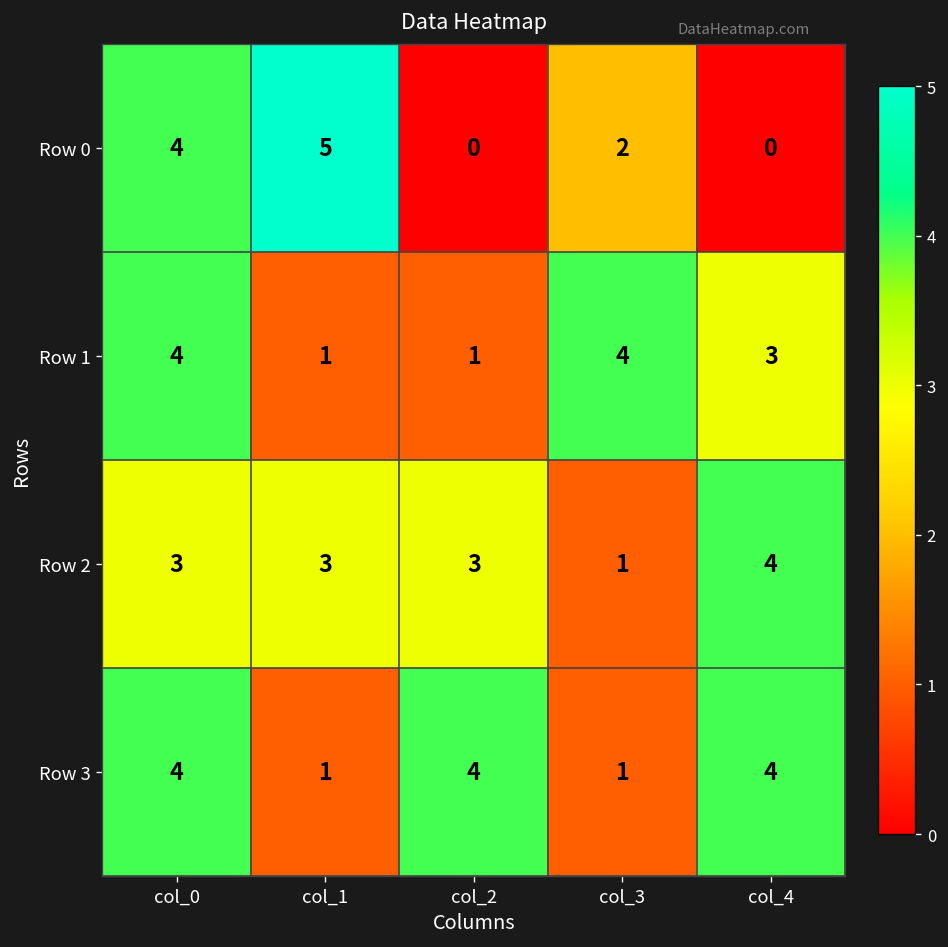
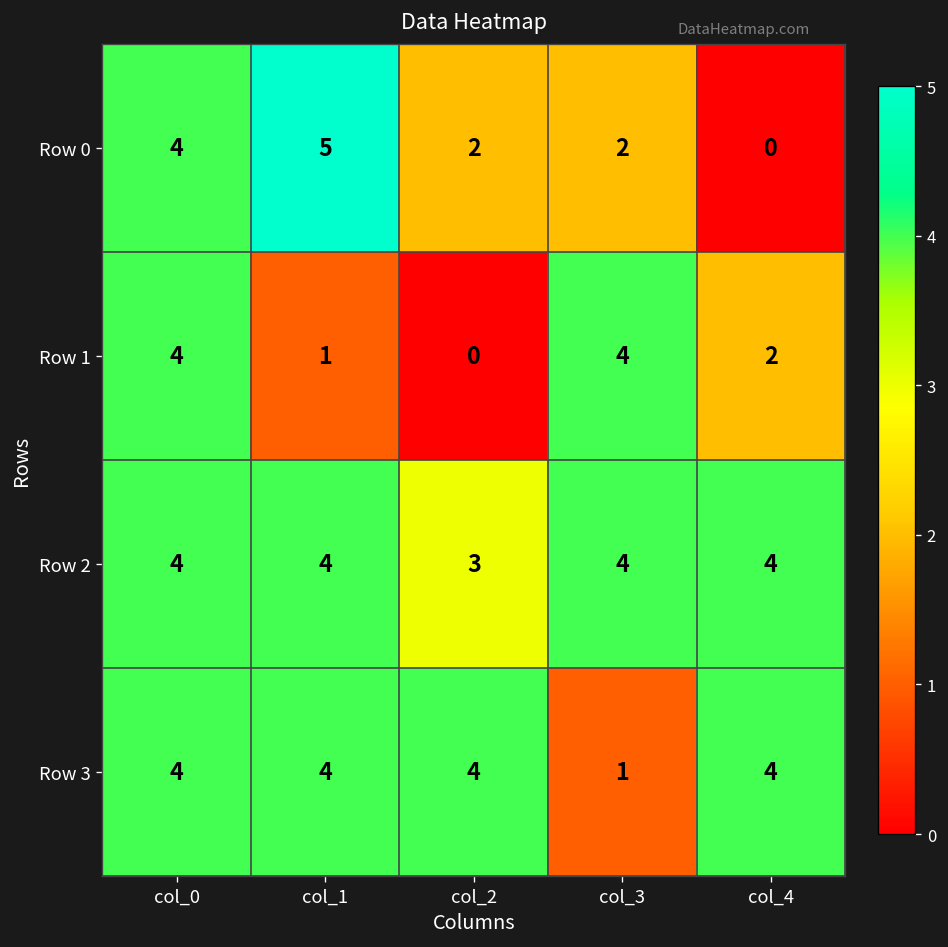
Row 0, col_2: 0 -> 2
Row 1, col_2: 1 -> 0
Row 1, col_4: 3 -> 2
Row 2, col_0: 3 -> 4
Row 2, col_1: 3 -> 4
Row 2, col_3: 1 -> 4
Row 3, col_1: 1 -> 4
